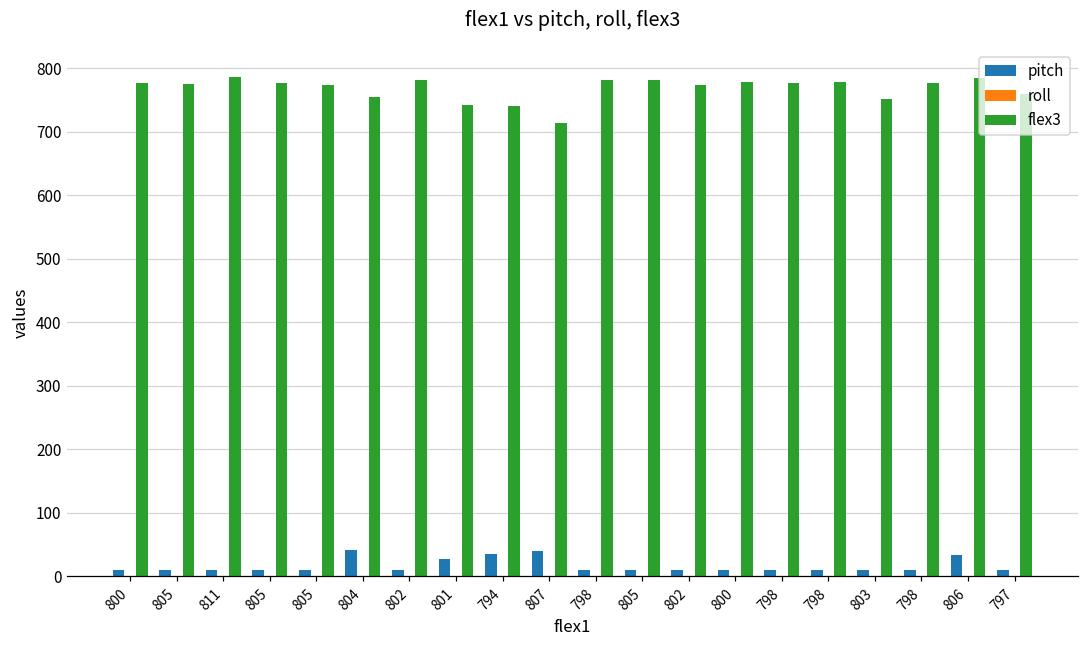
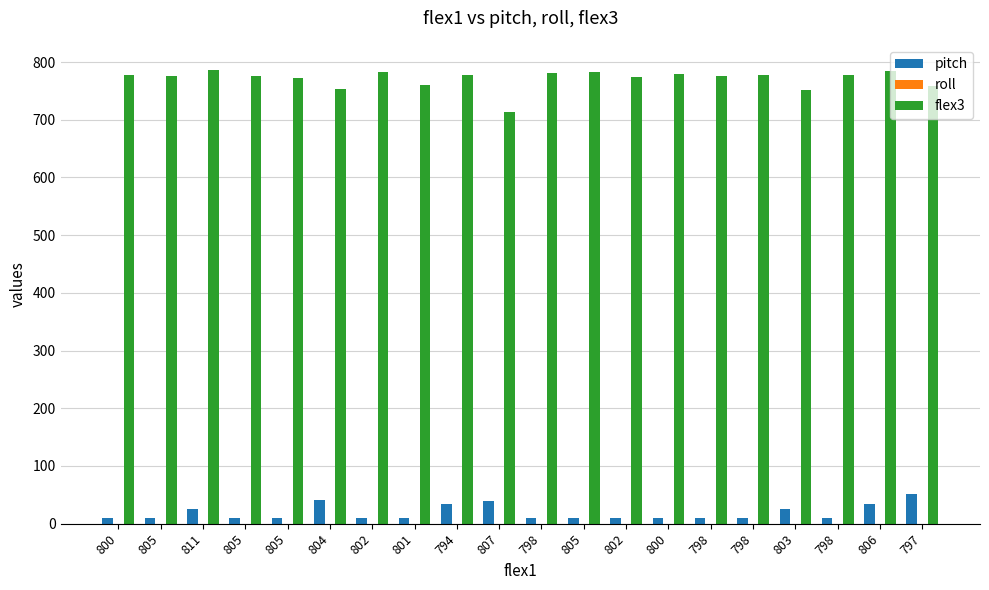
pitch, 811: 10 -> 30
pitch, 801: 30 -> 10
flex3, 801: 740 -> 760
flex3, 794: 740 -> 780
pitch, 803: 10 -> 20
pitch, 797: 10 -> 50
